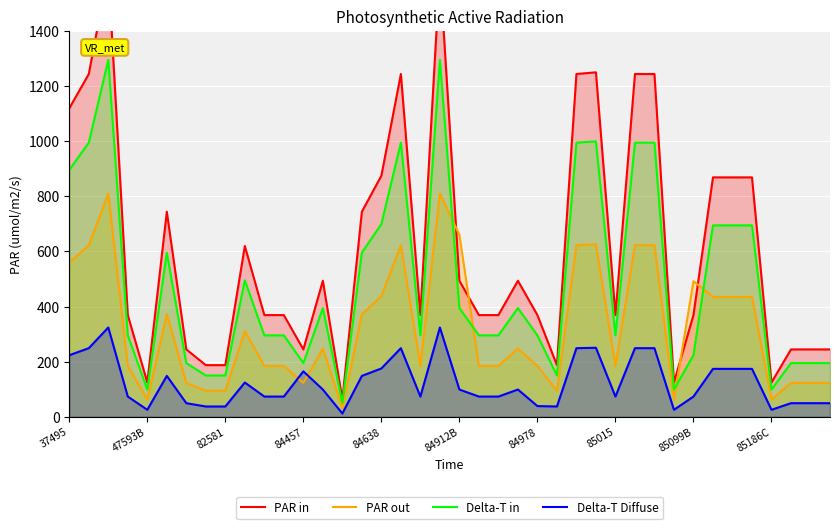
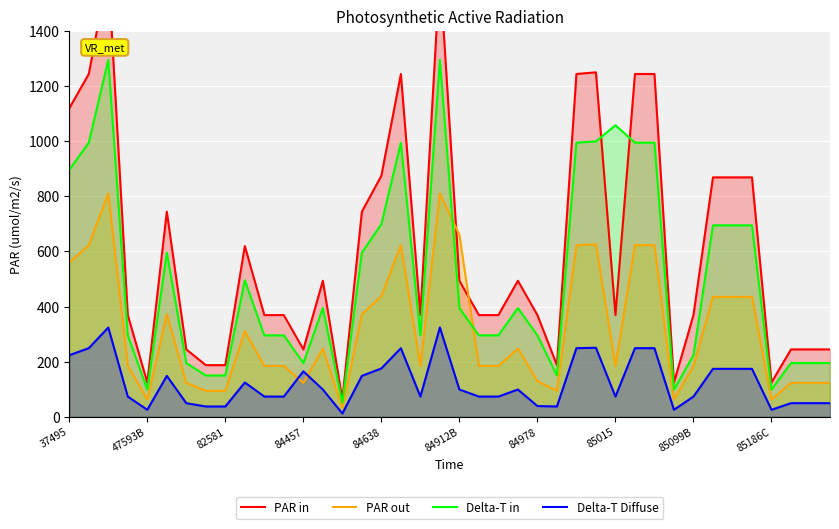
PAR out, 84978: 180 -> 130
Delta-T in, 85015: 300 -> 1060
PAR out, 85099B: 490 -> 180
